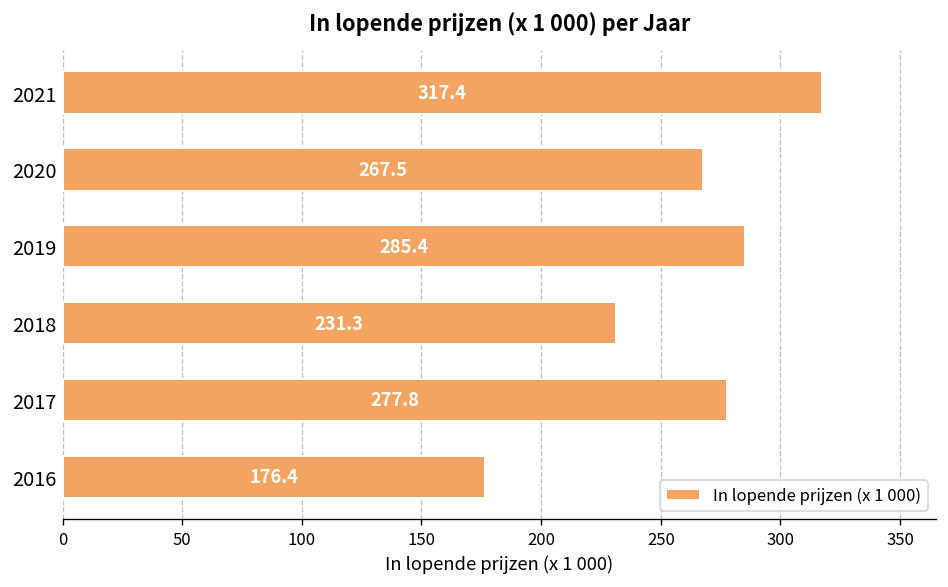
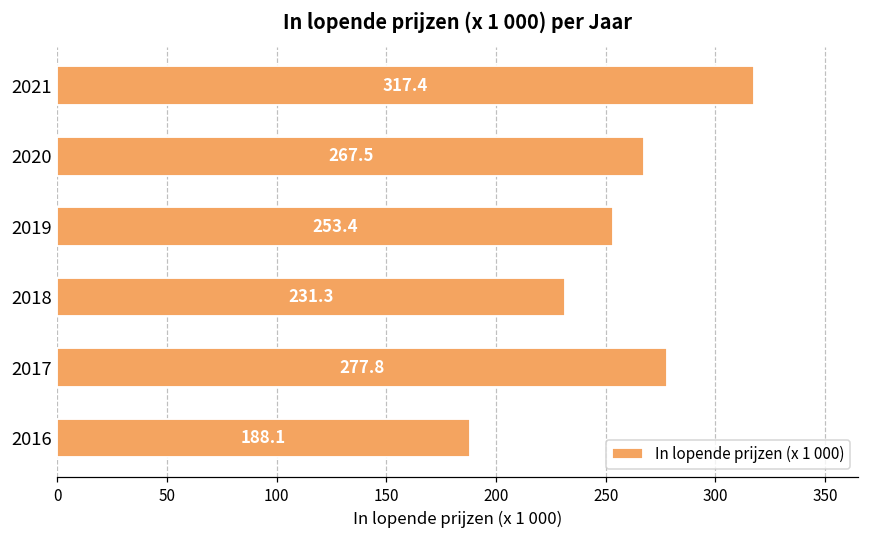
2019: 285.4 -> 253.4
2016: 176.4 -> 188.1
